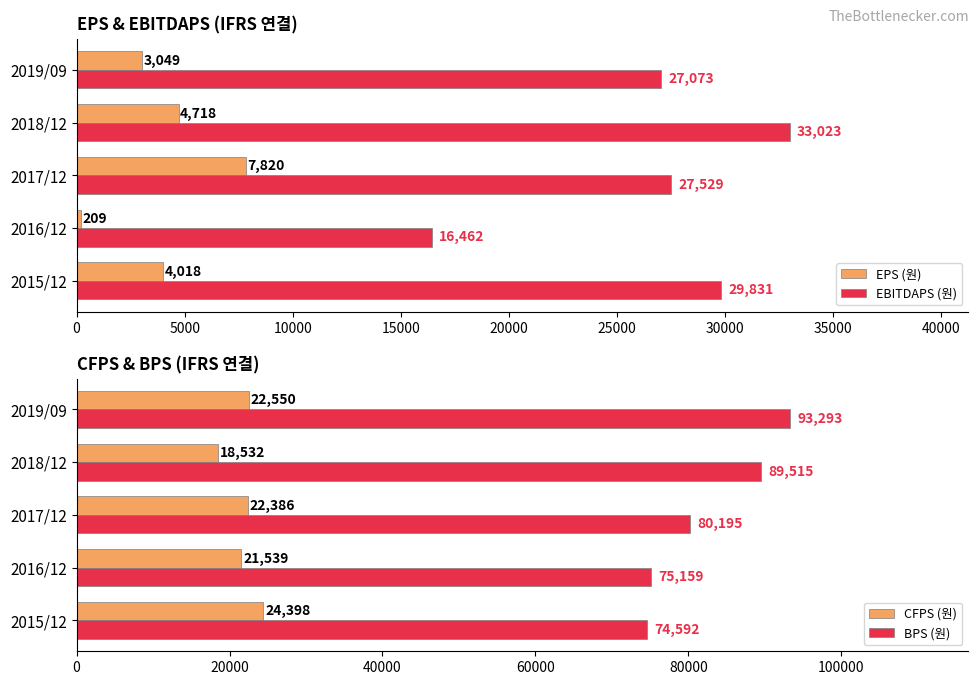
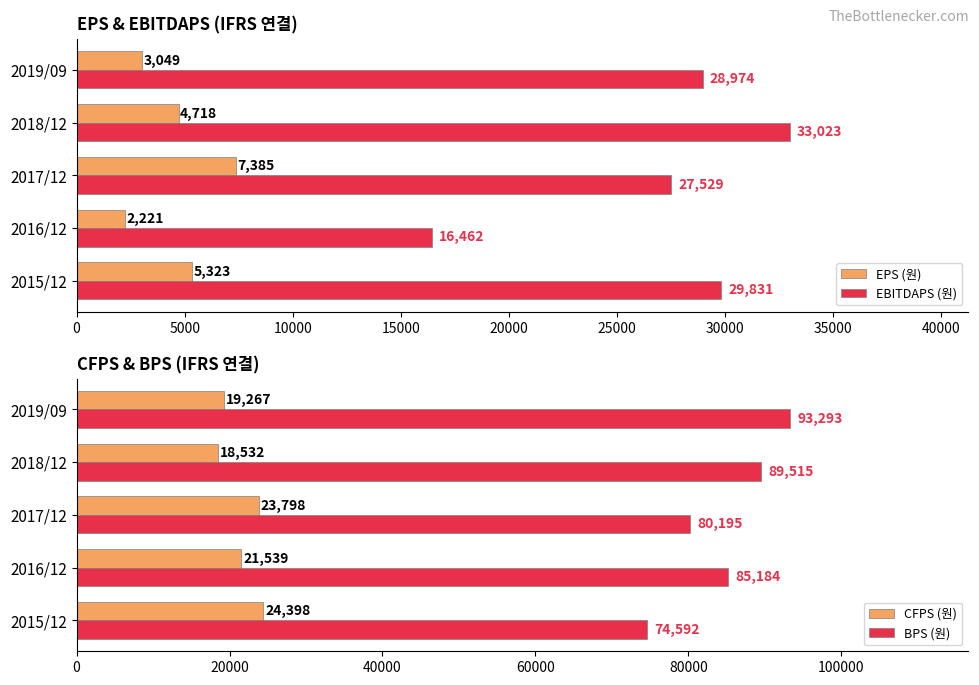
EPS & EBITDAPS (IFRS 연결), EBITDAPS (원), 2019/09: 27,073 -> 28,974
EPS & EBITDAPS (IFRS 연결), EPS (원), 2017/12: 7,820 -> 7,385
EPS & EBITDAPS (IFRS 연결), EPS (원), 2016/12: 209 -> 2,221
EPS & EBITDAPS (IFRS 연결), EPS (원), 2015/12: 4,018 -> 5,323
CFPS & BPS (IFRS 연결), CFPS (원), 2019/09: 22,550 -> 19,267
CFPS & BPS (IFRS 연결), CFPS (원), 2017/12: 22,386 -> 23,798
CFPS & BPS (IFRS 연결), BPS (원), 2016/12: 75,159 -> 85,184
